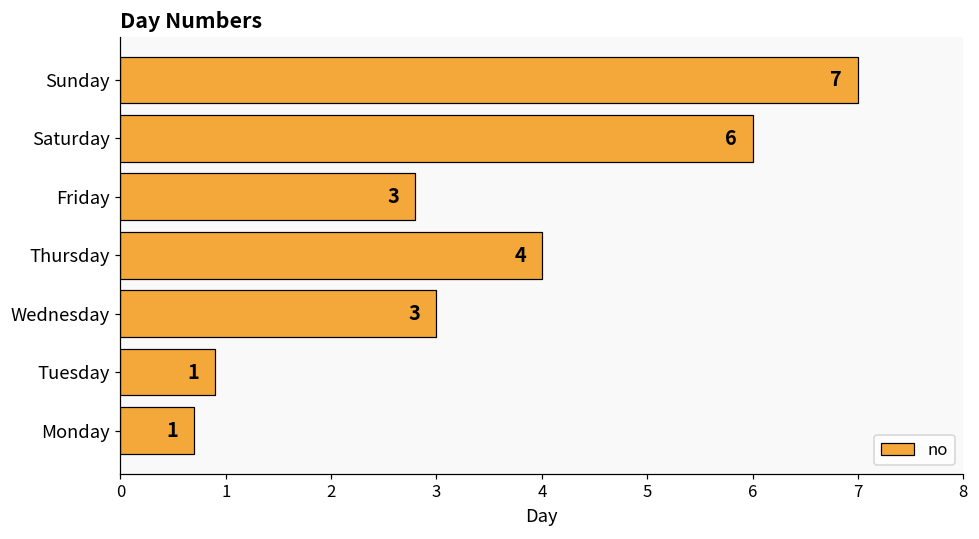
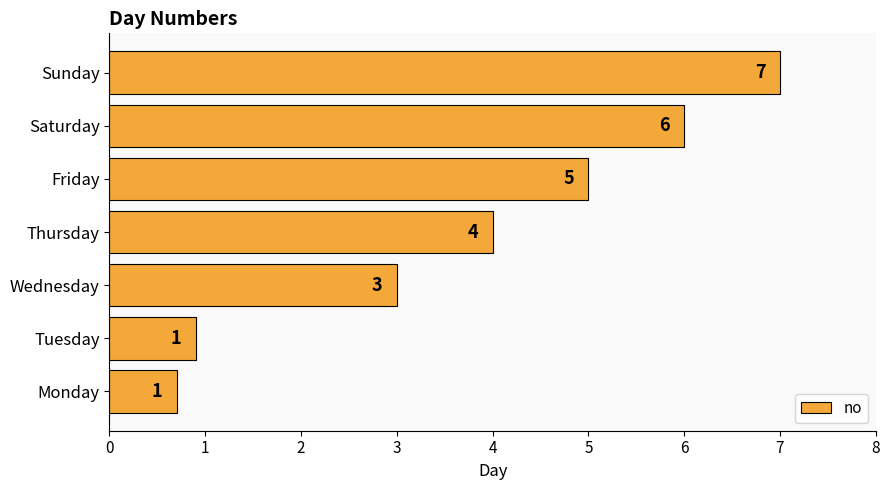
Friday: 3 -> 5
